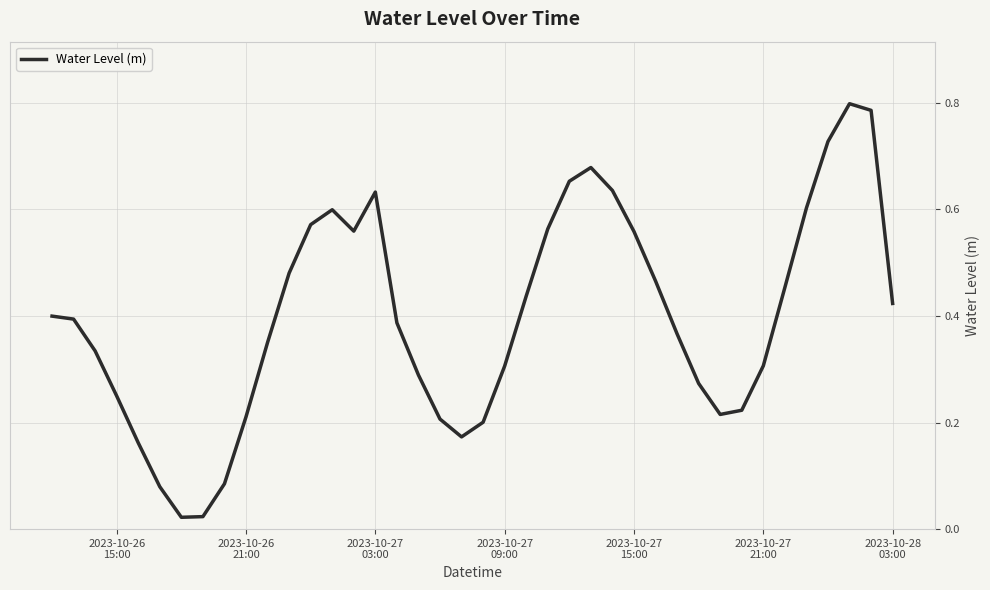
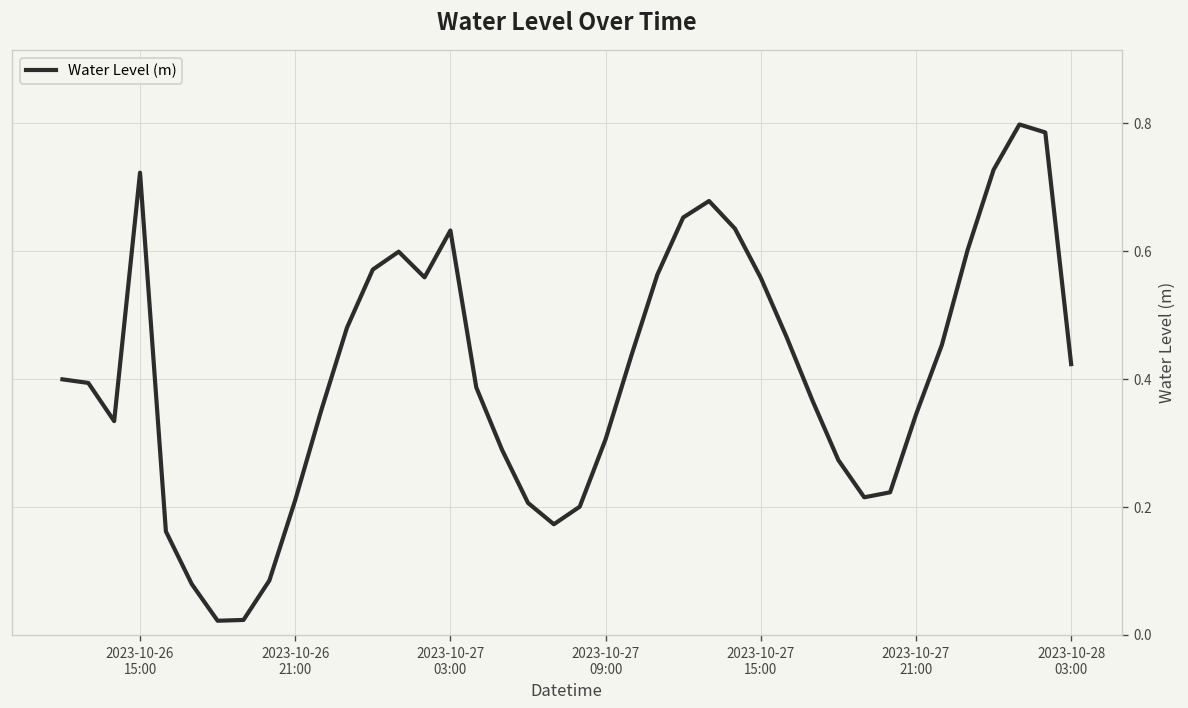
2023-10-26 15:00: 0.25 -> 0.72
2023-10-27 21:00: 0.31 -> 0.34
